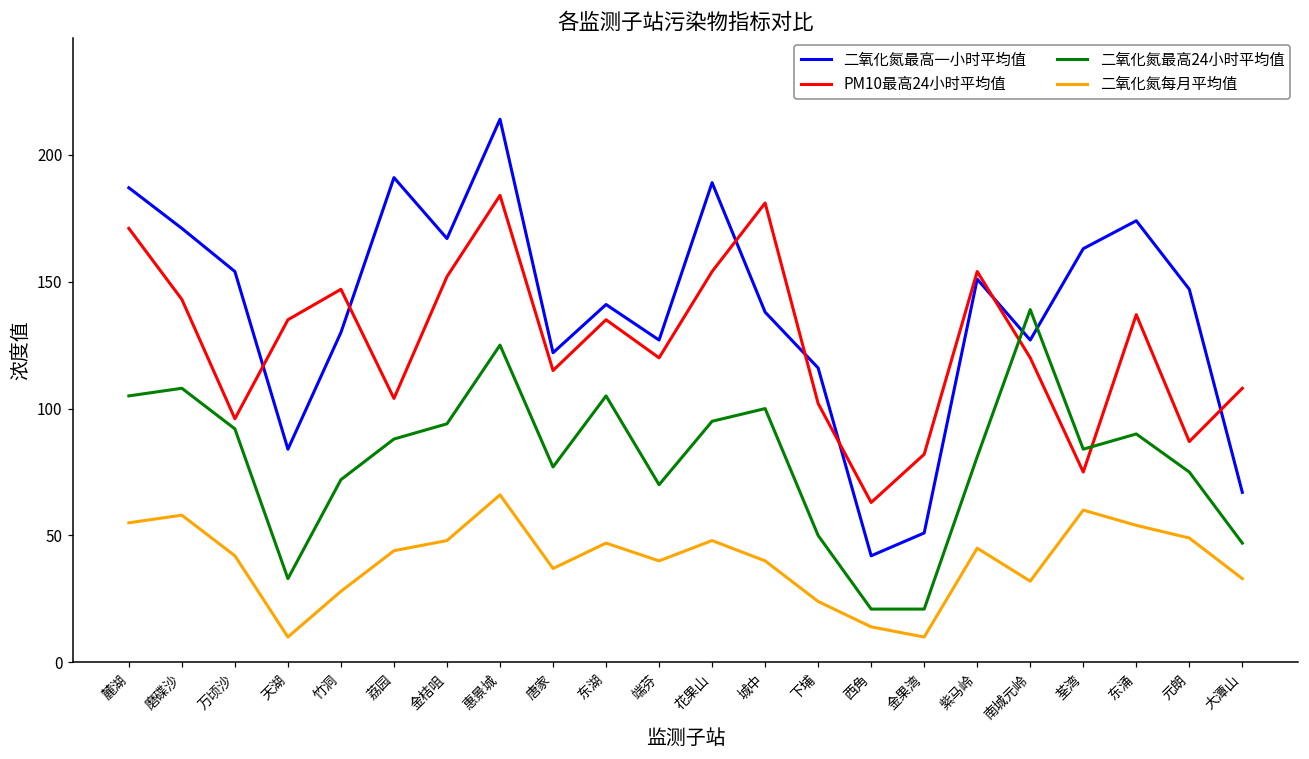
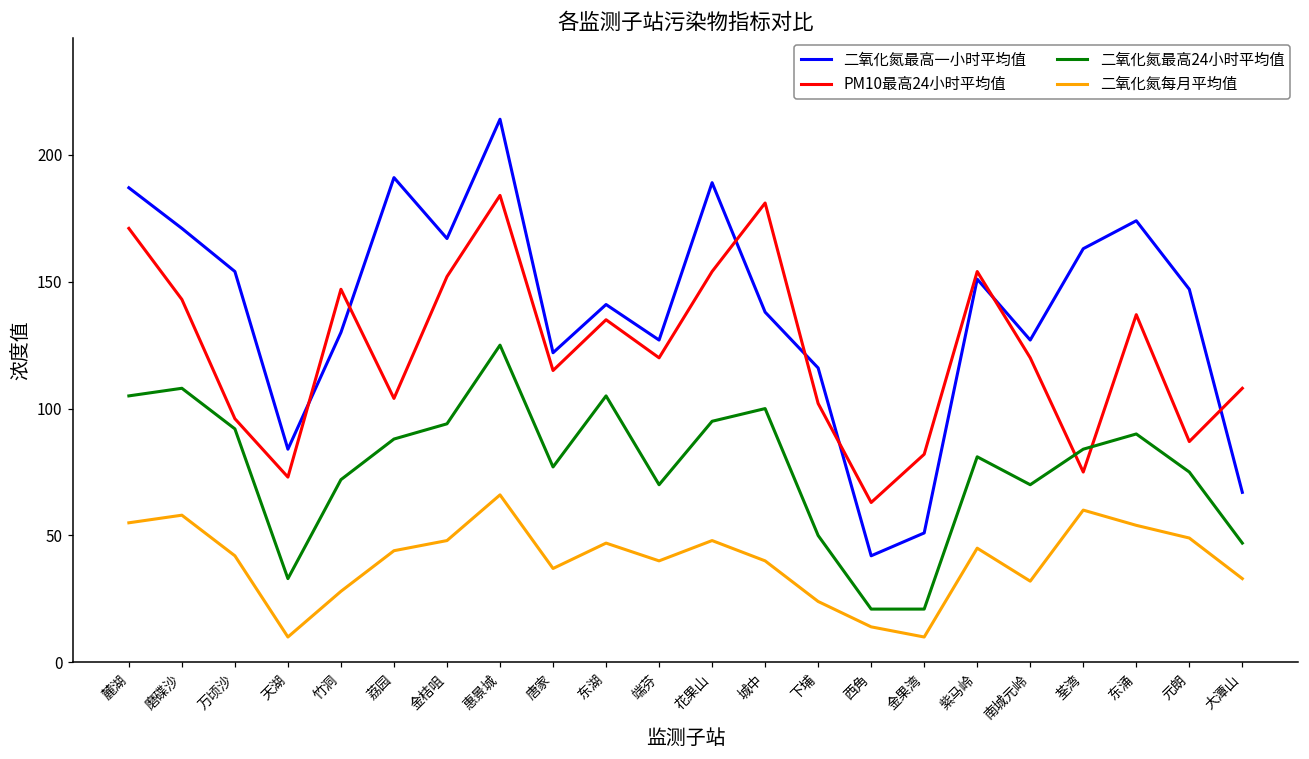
PM10最高24小时平均值, 天湖: 135 -> 73
二氧化氮最高24小时平均值, 南城元岭: 139 -> 70
